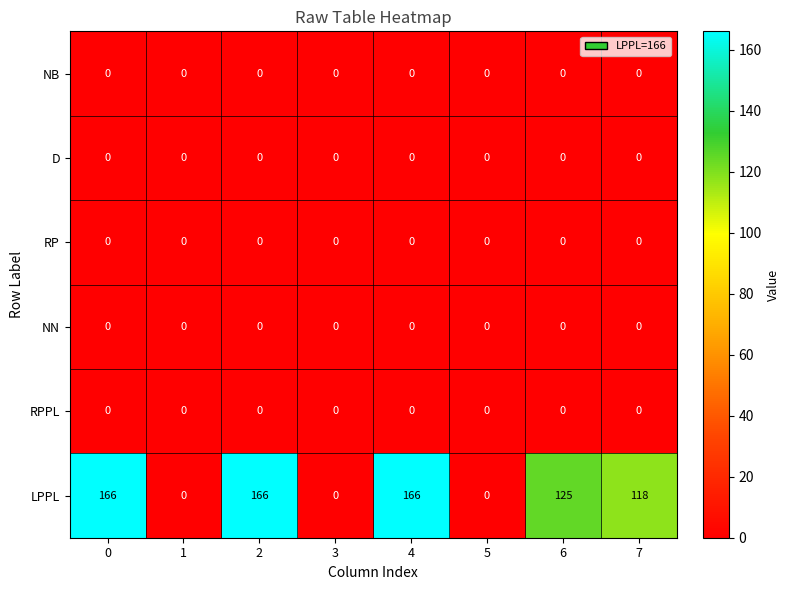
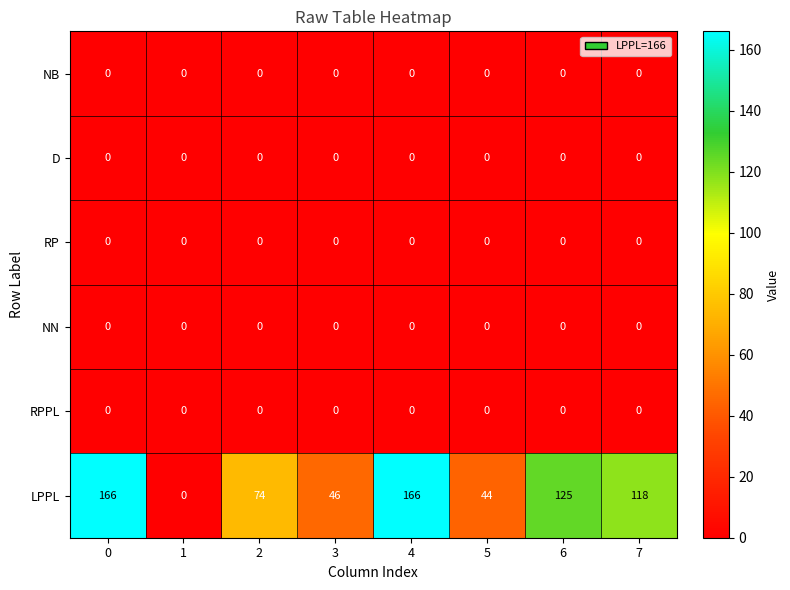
LPPL, 2: 166 -> 74
LPPL, 3: 0 -> 46
LPPL, 5: 0 -> 44
